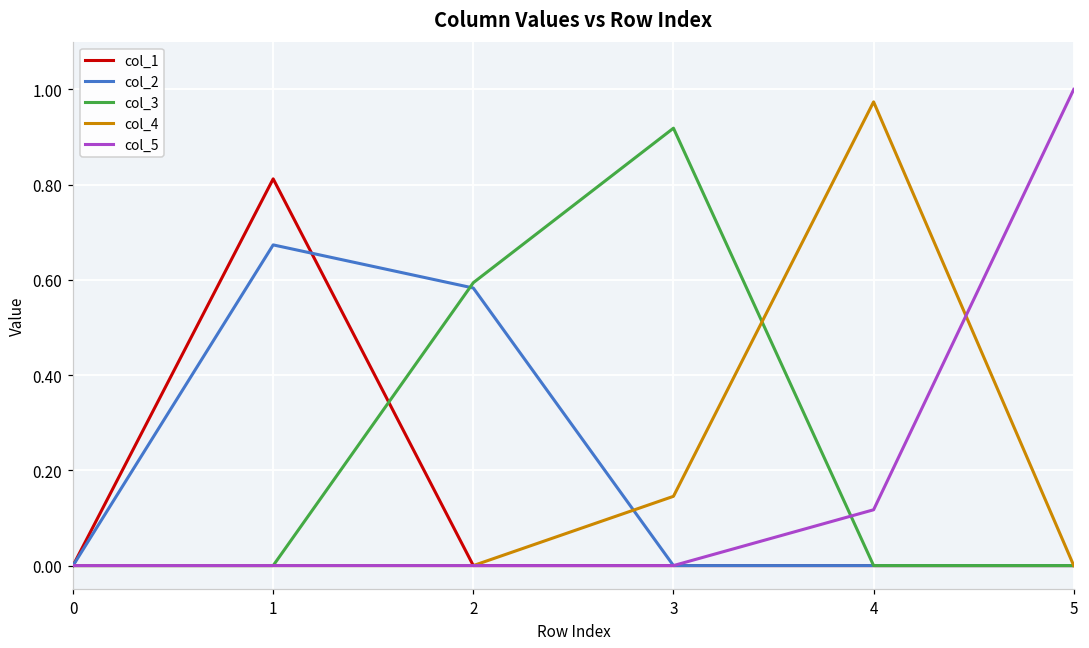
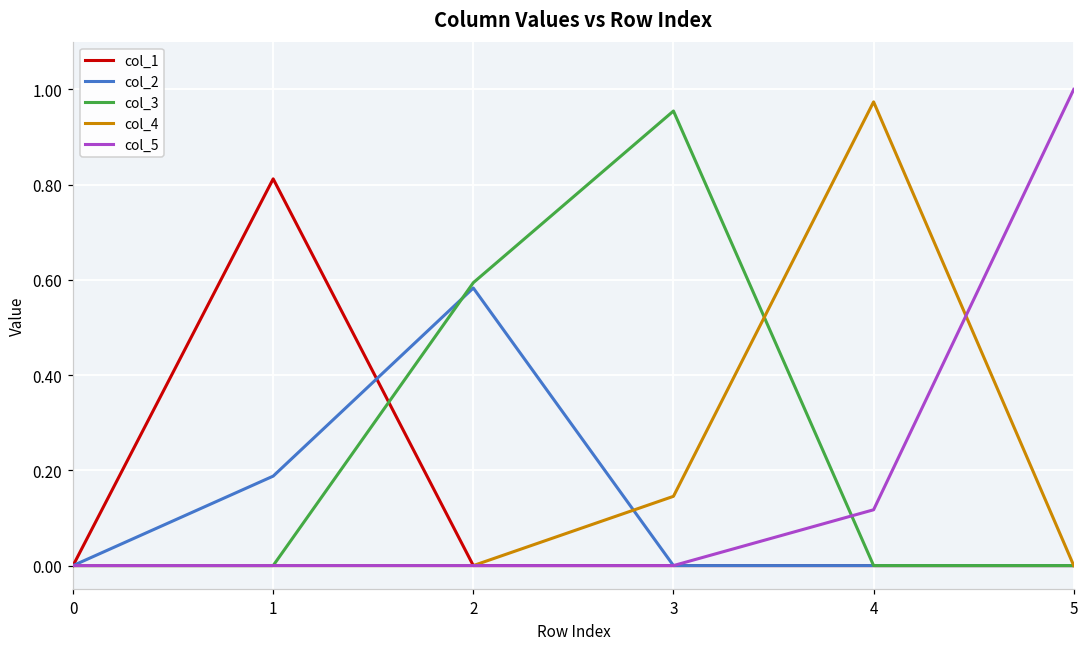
col_2, 1: 0.67 -> 0.19
col_3, 3: 0.92 -> 0.95
